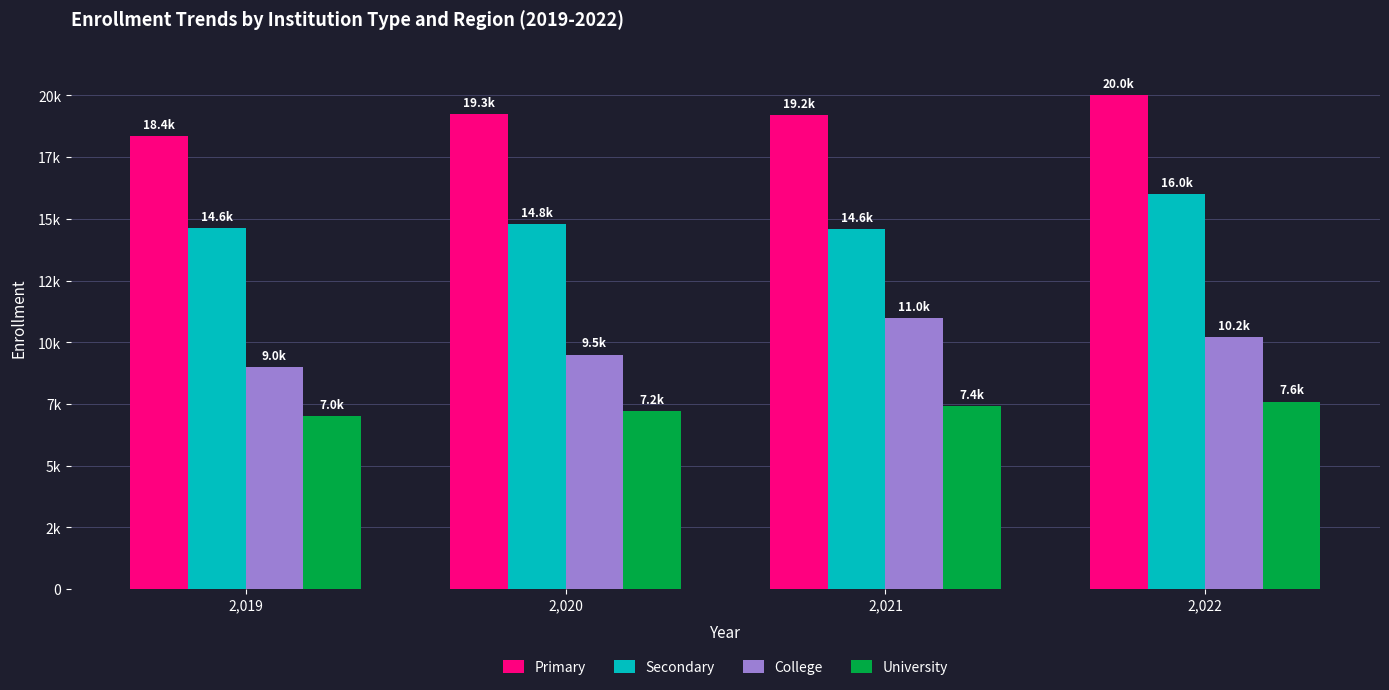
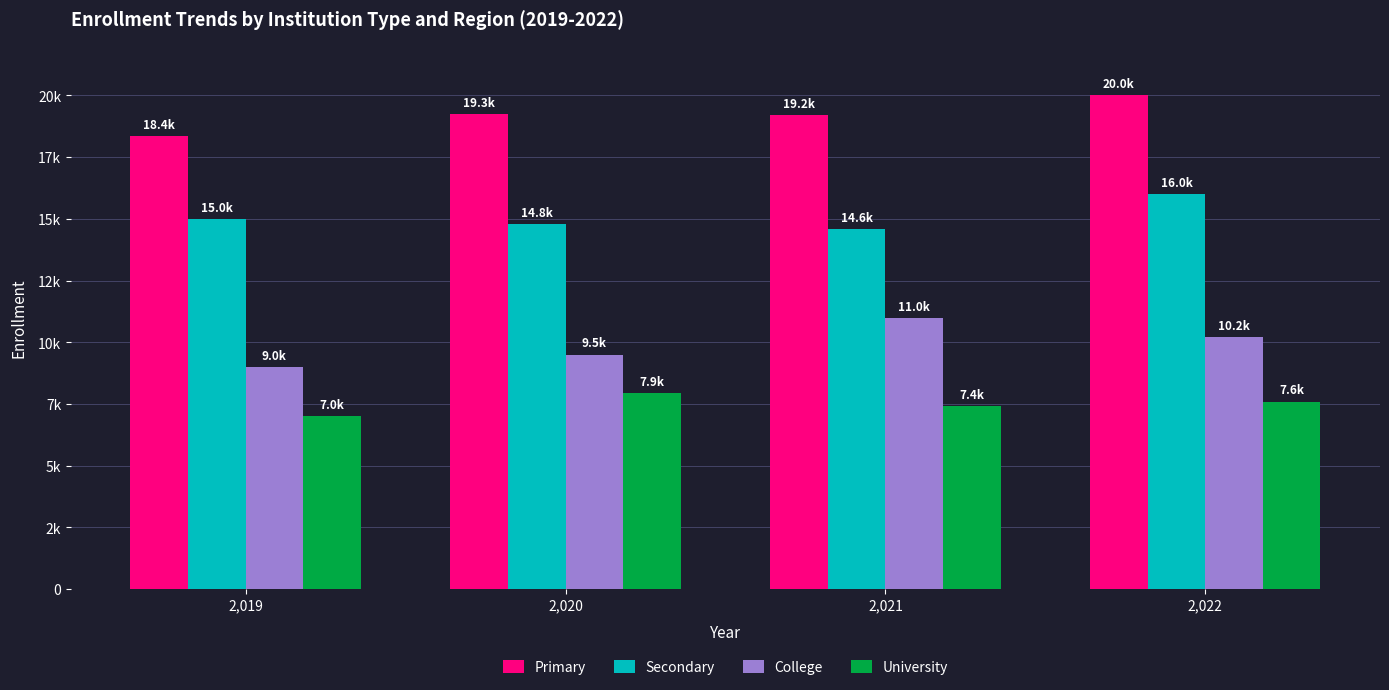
Secondary, 2,019: 14.6k -> 15.0k
University, 2,020: 7.2k -> 7.9k
